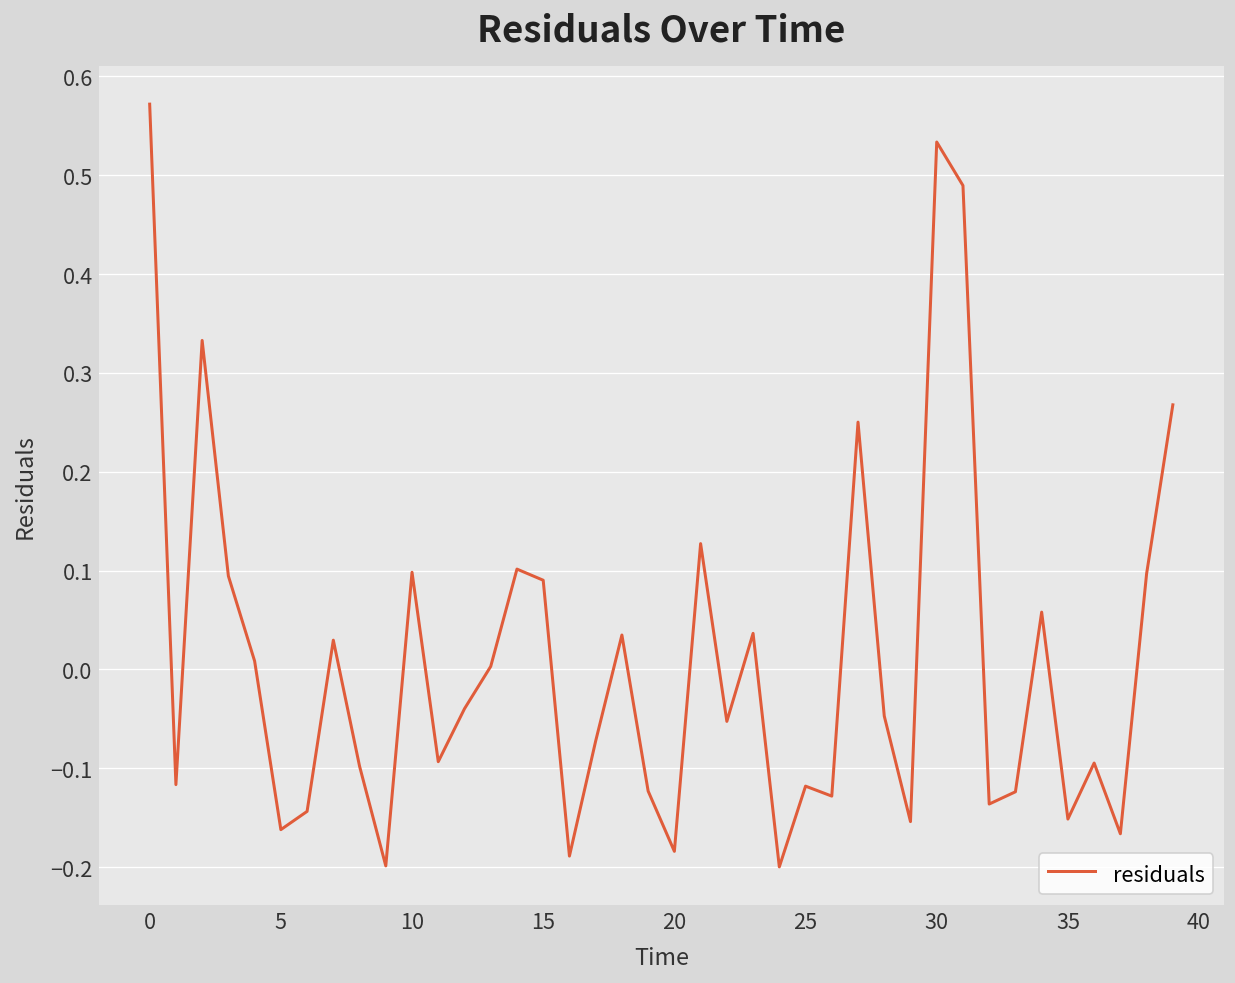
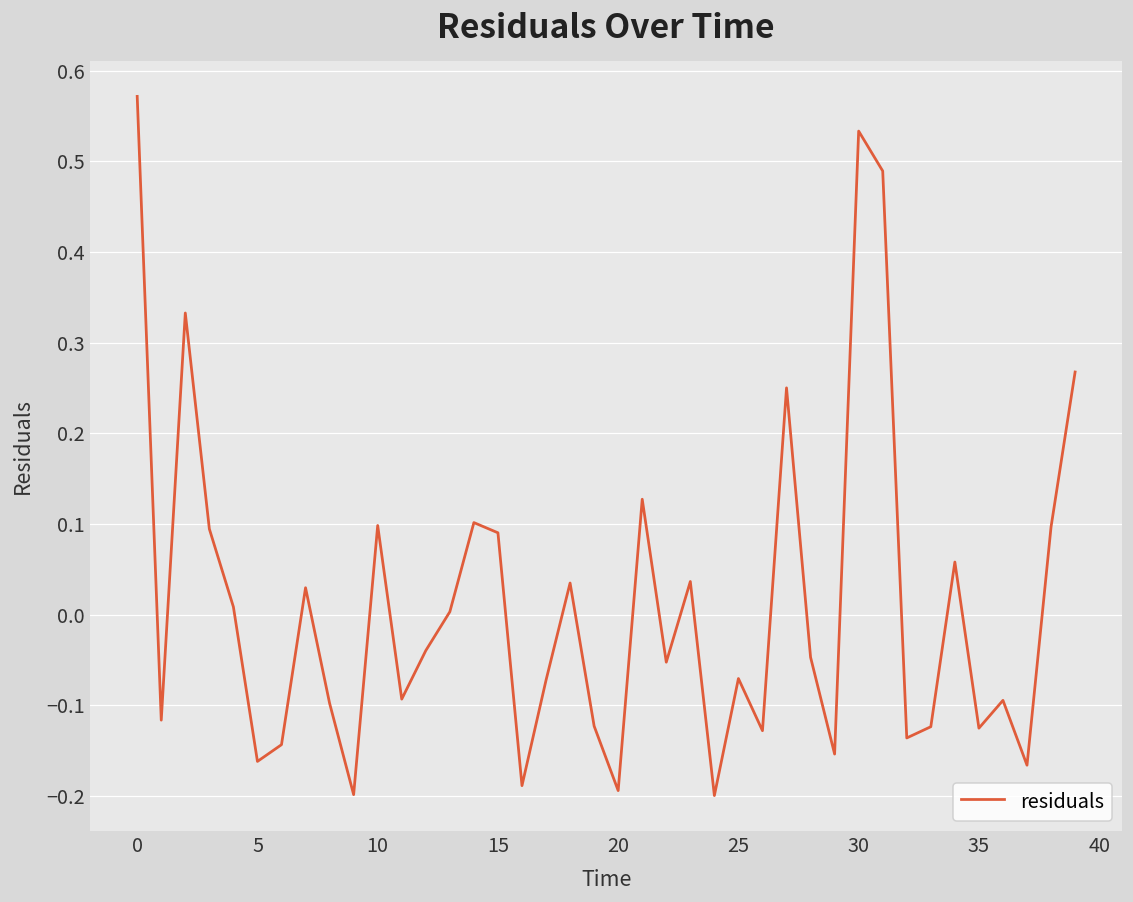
20: -0.18 -> -0.19
25: -0.12 -> -0.07
35: -0.15 -> -0.13
